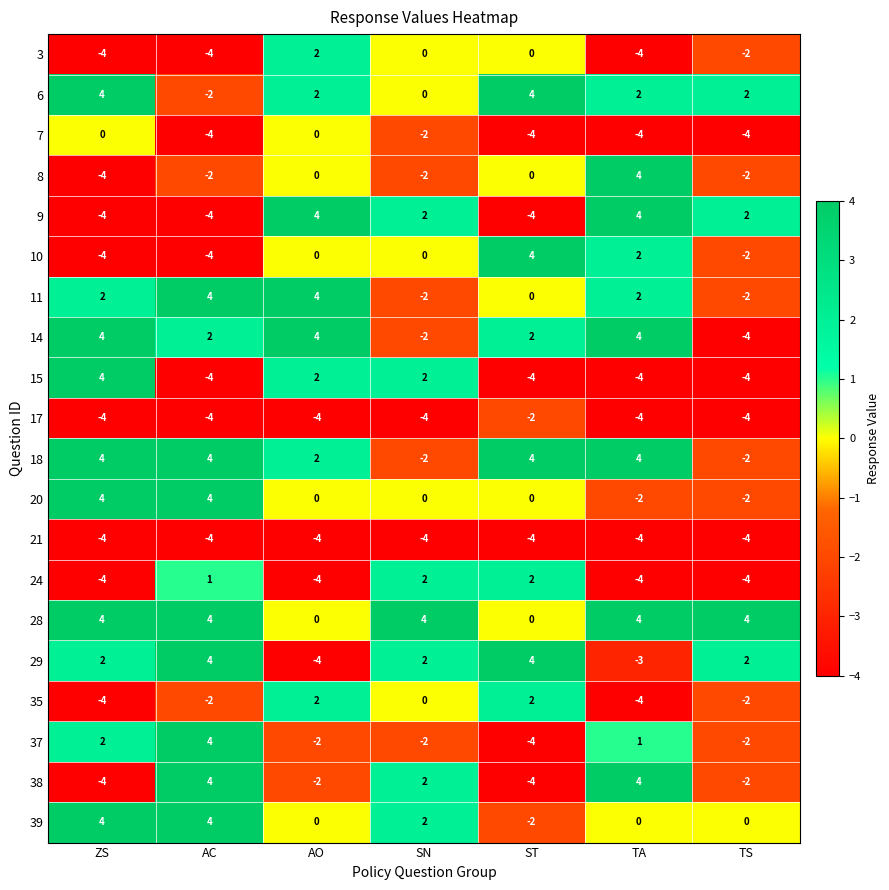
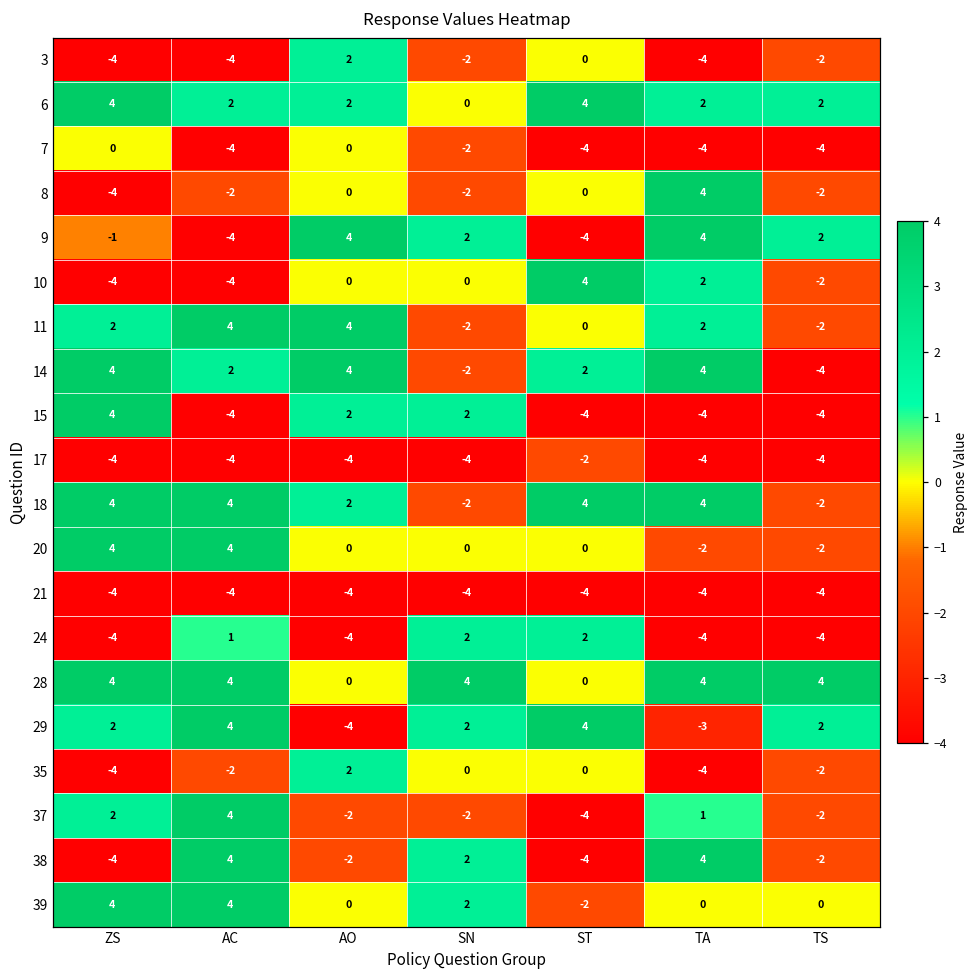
3, SN: 0 -> -2
6, AC: -2 -> 2
9, ZS: -4 -> -1
35, ST: 2 -> 0
